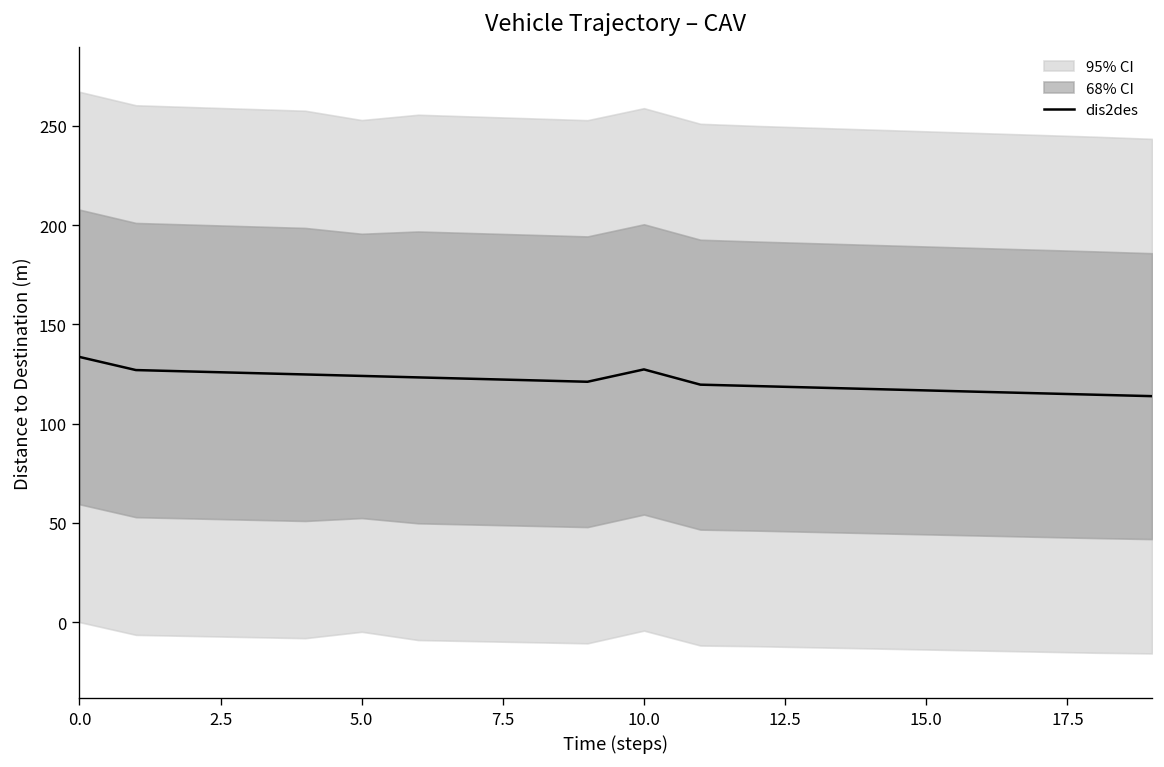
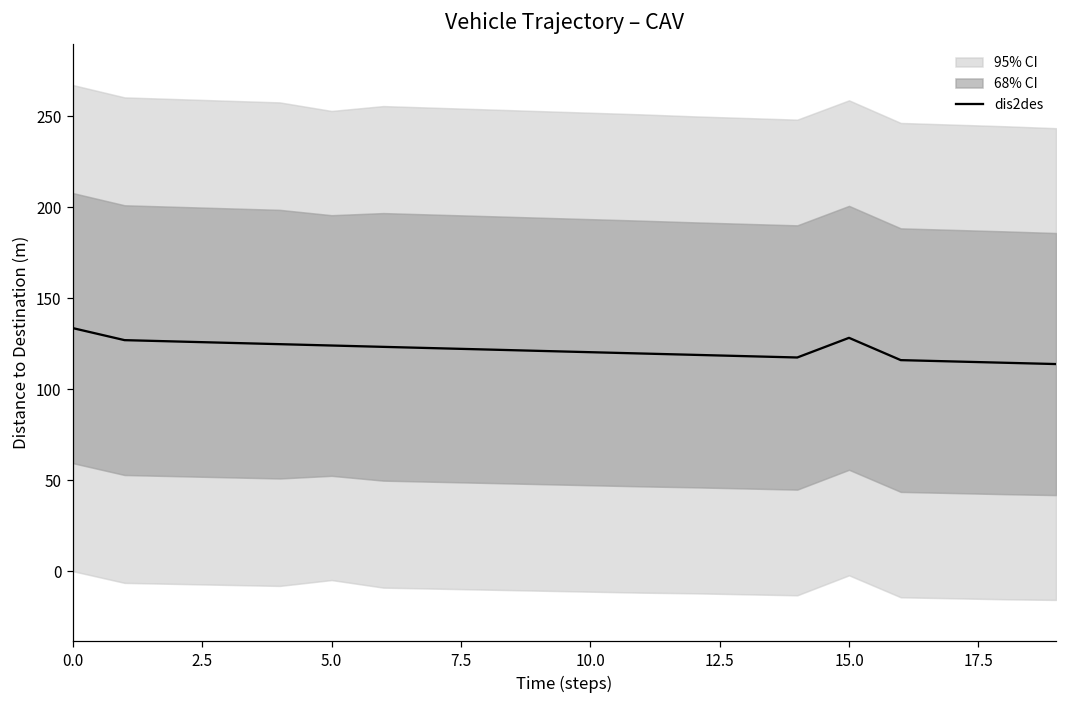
dis2des, 10.0: 127 -> 120
dis2des, 15.0: 117 -> 128
